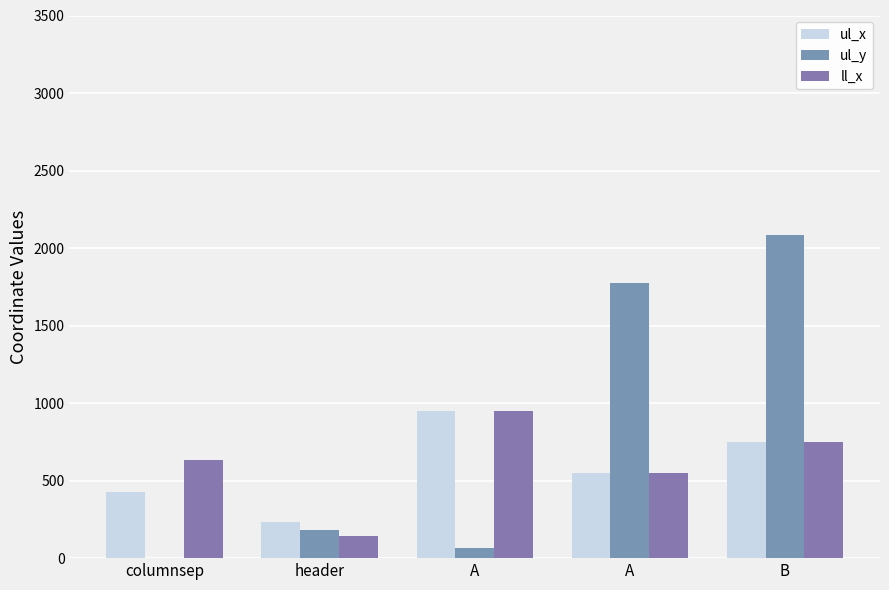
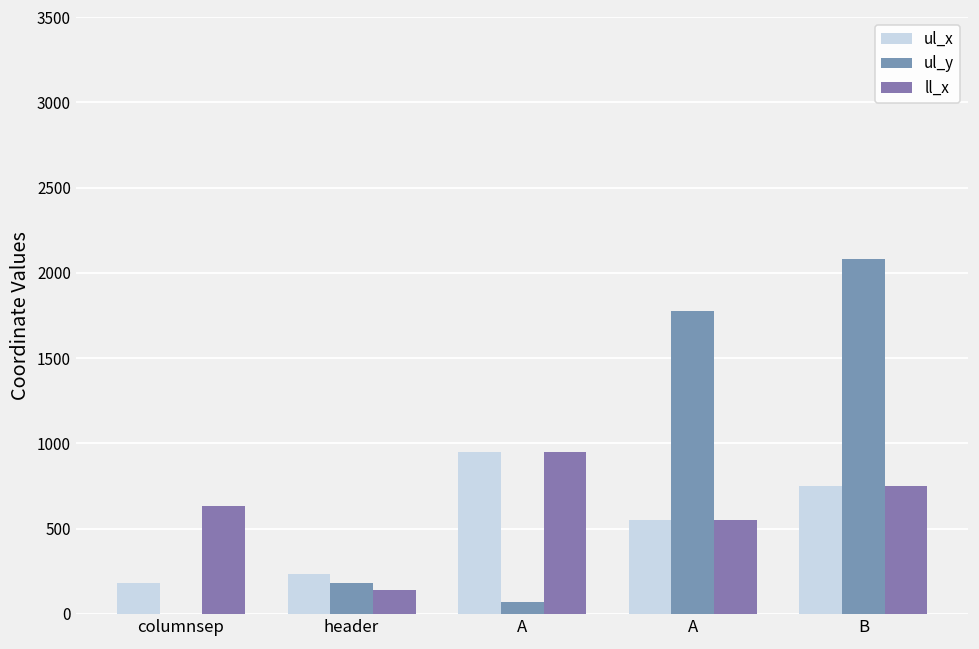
ul_x, columnsep: 420 -> 180
